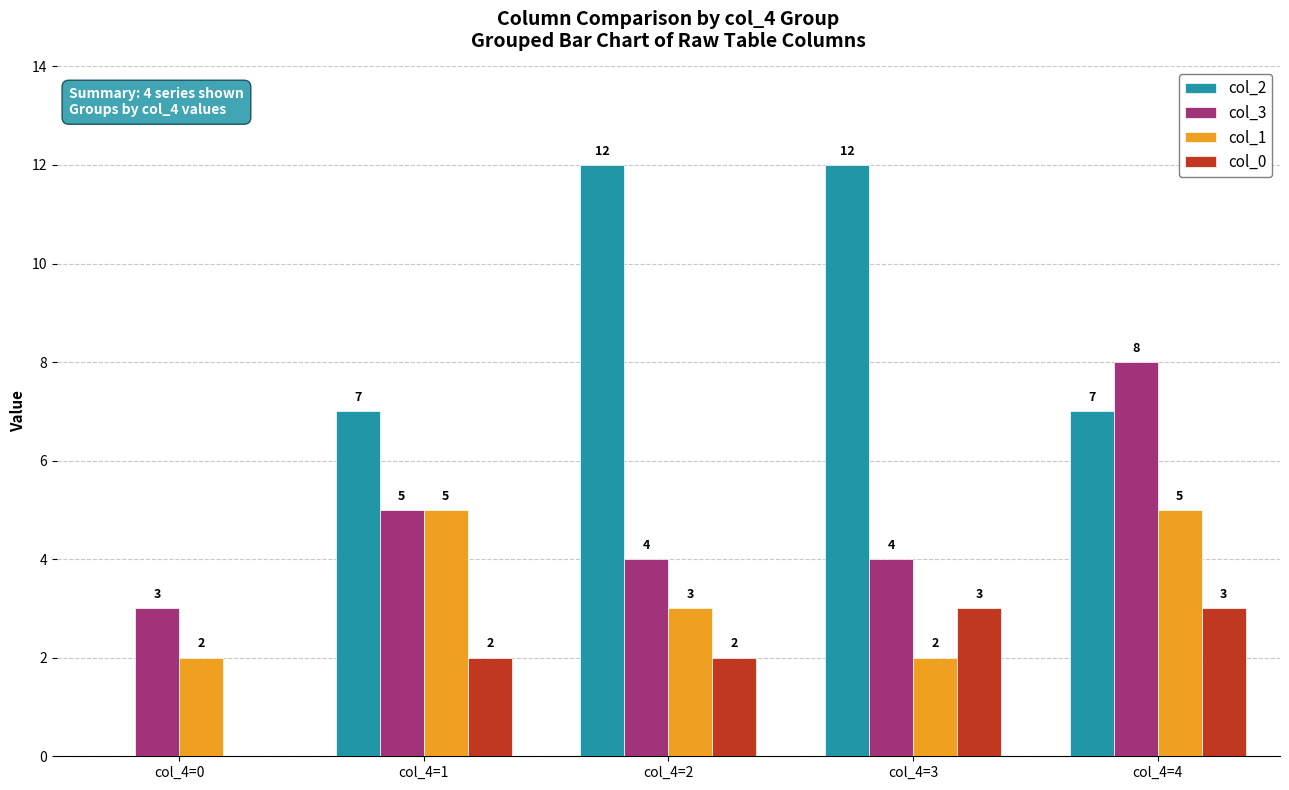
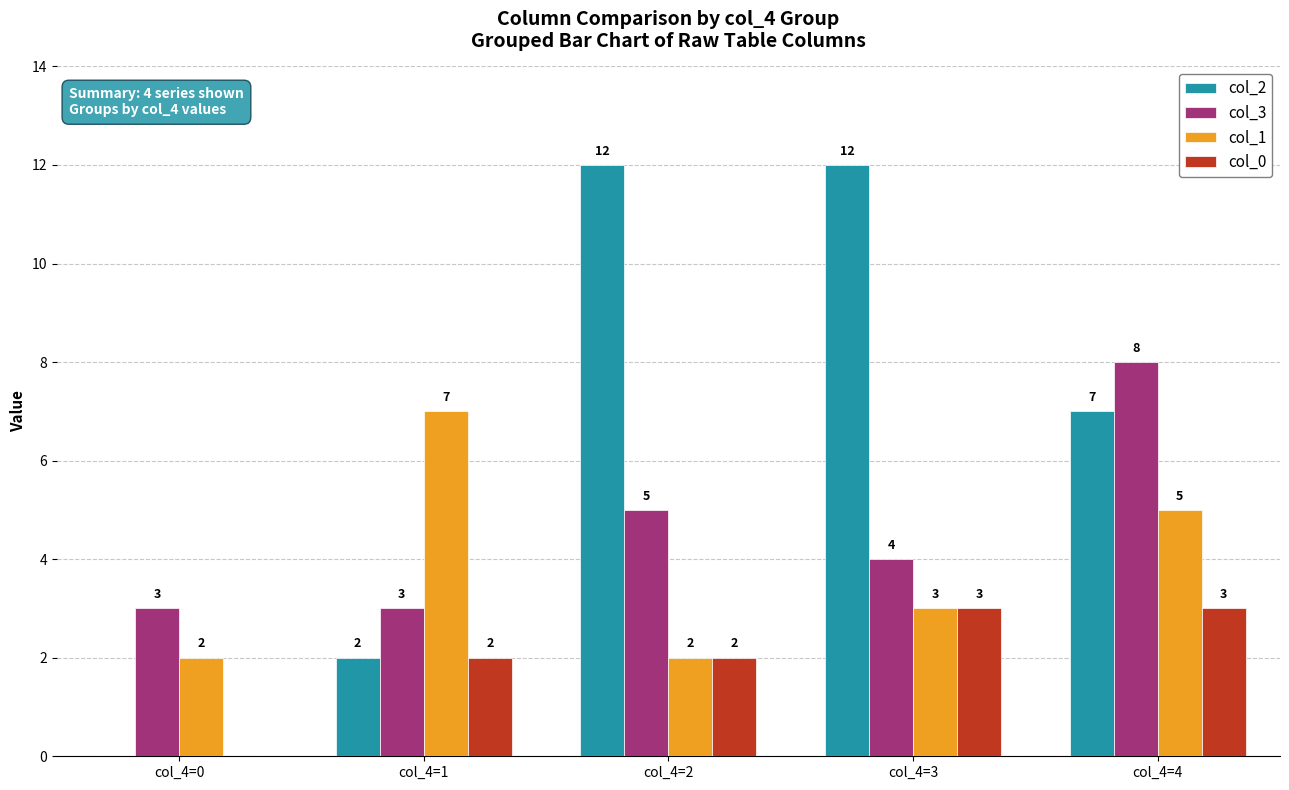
col_2, col_4=1: 7 -> 2
col_3, col_4=1: 5 -> 3
col_1, col_4=1: 5 -> 7
col_3, col_4=2: 4 -> 5
col_1, col_4=2: 3 -> 2
col_1, col_4=3: 2 -> 3
